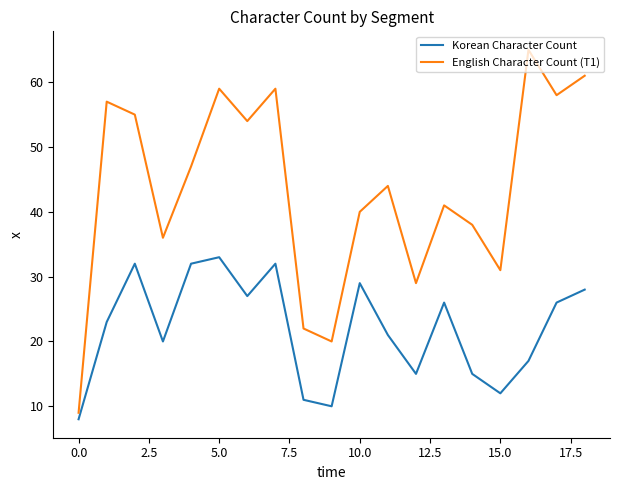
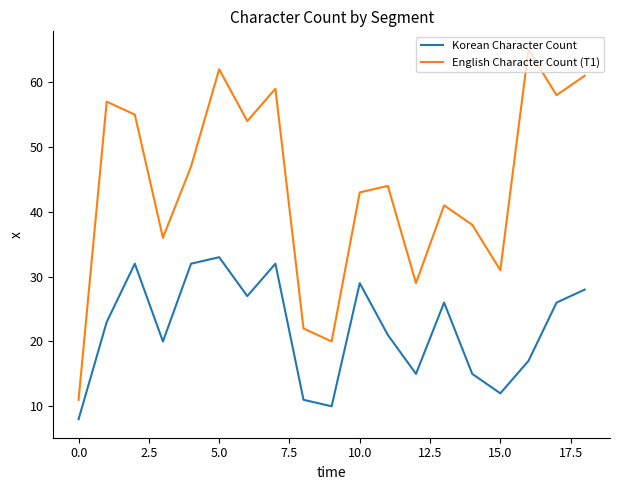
English Character Count (T1), 0.0: 9 -> 11
English Character Count (T1), 5.0: 59 -> 62
English Character Count (T1), 10.0: 40 -> 43
